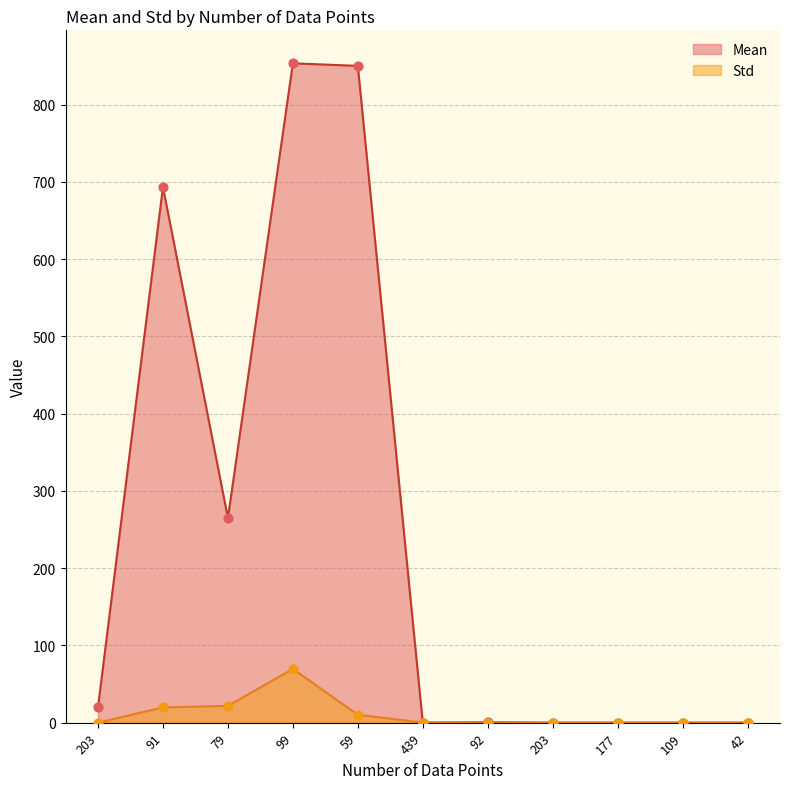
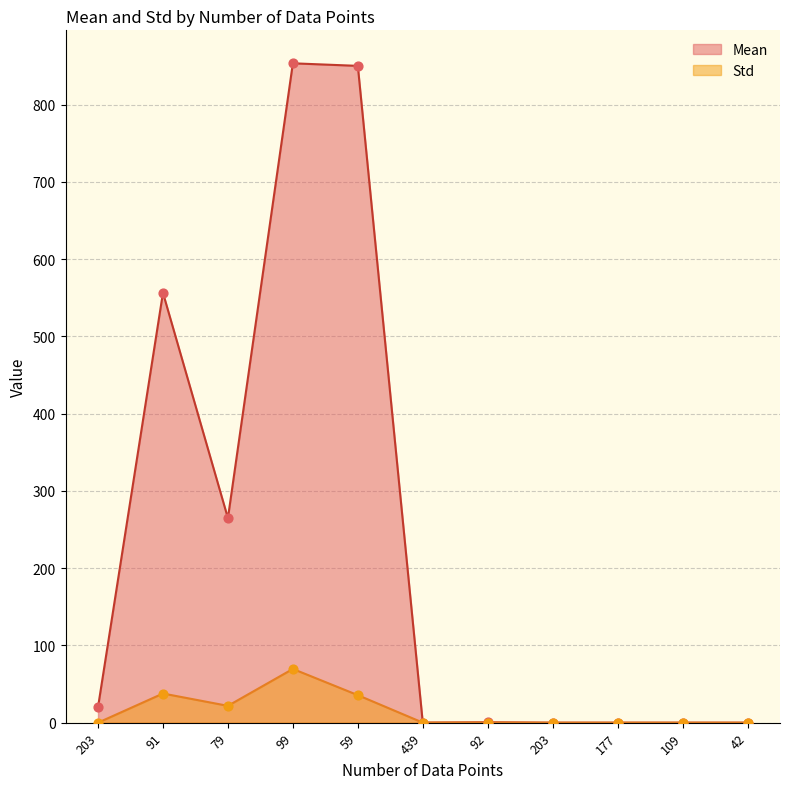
Mean, 91: 690 -> 560
Std, 91: 20 -> 40
Std, 59: 10 -> 40
